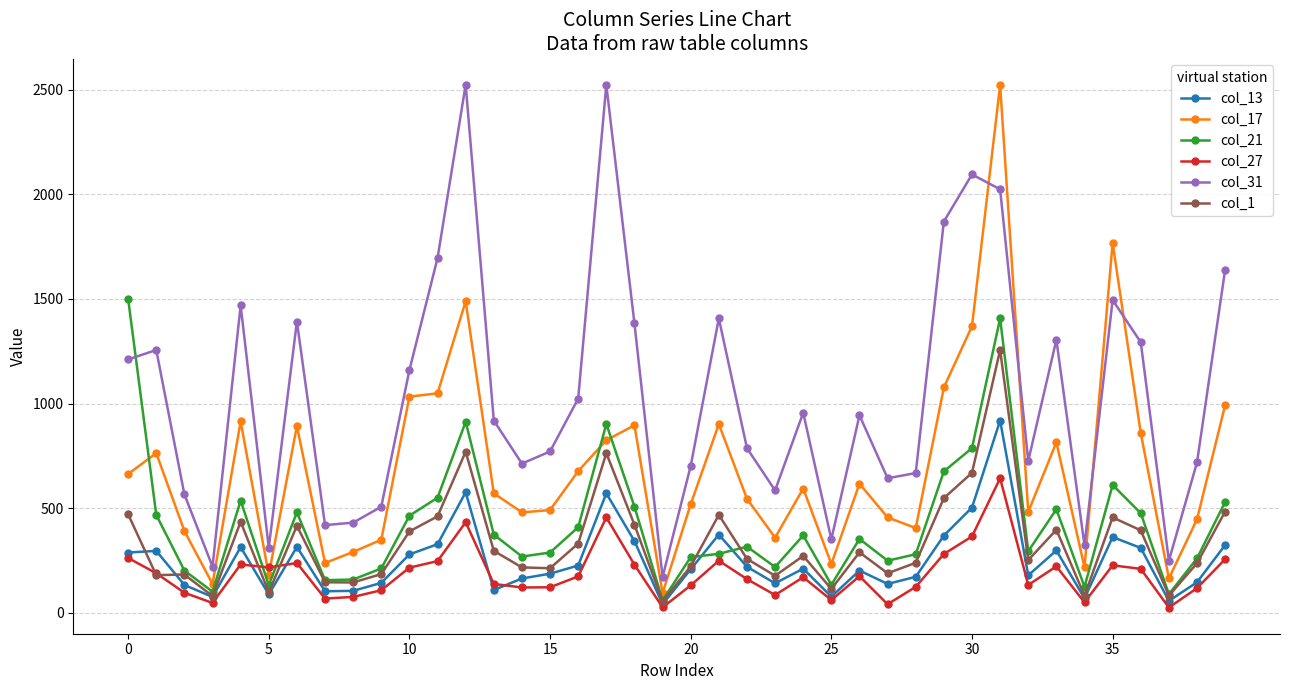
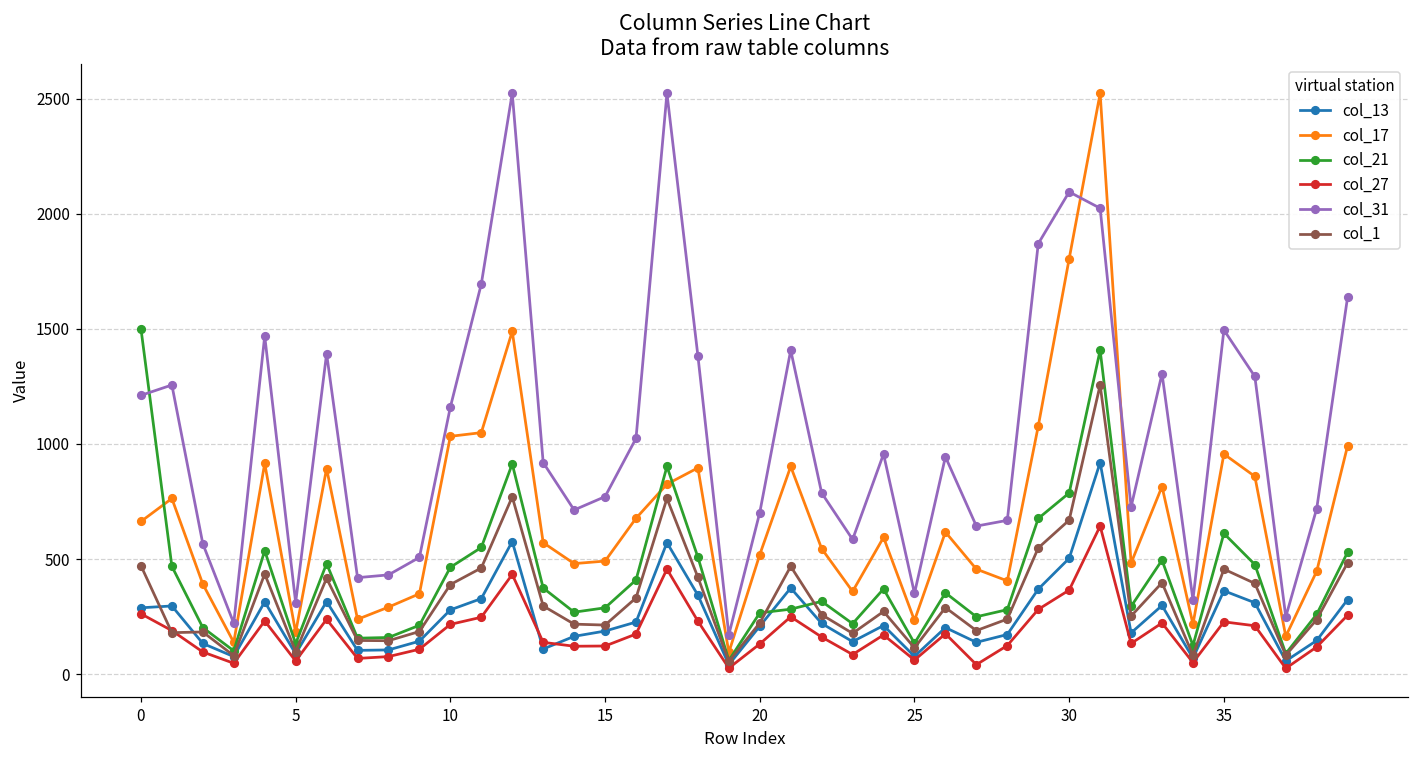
col_27, 5: 220 -> 60
col_17, 30: 1370 -> 1810
col_17, 35: 1770 -> 960
